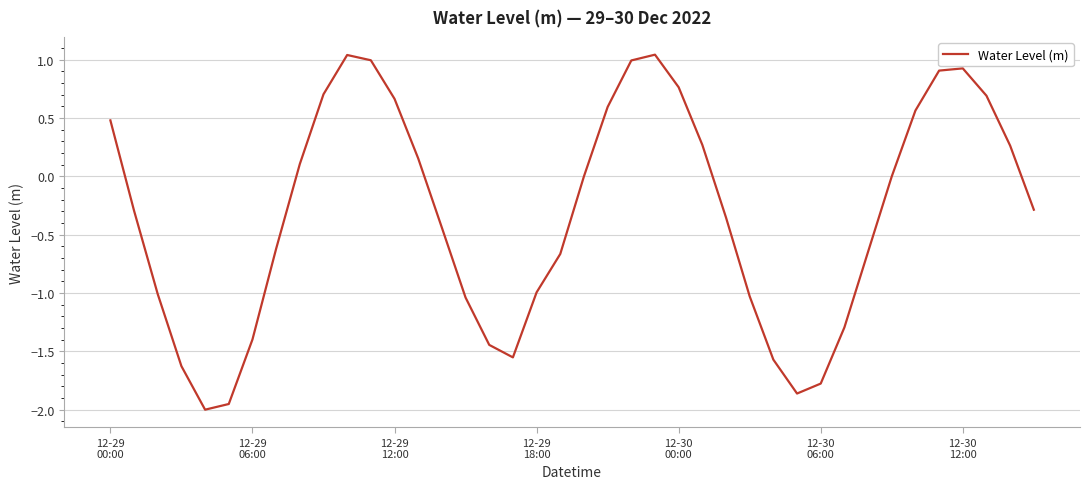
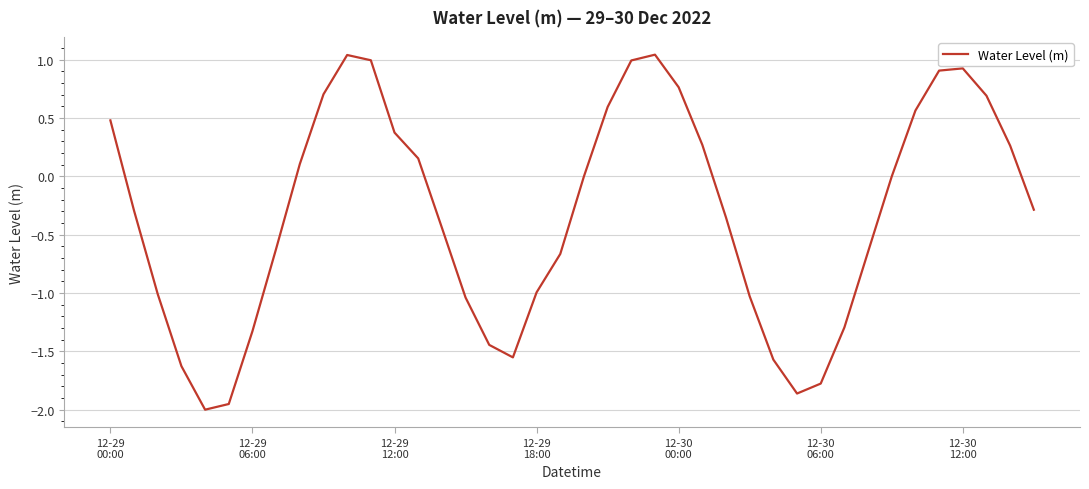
12-29 06:00: -1.40 -> -1.33
12-29 12:00: 0.66 -> 0.37
